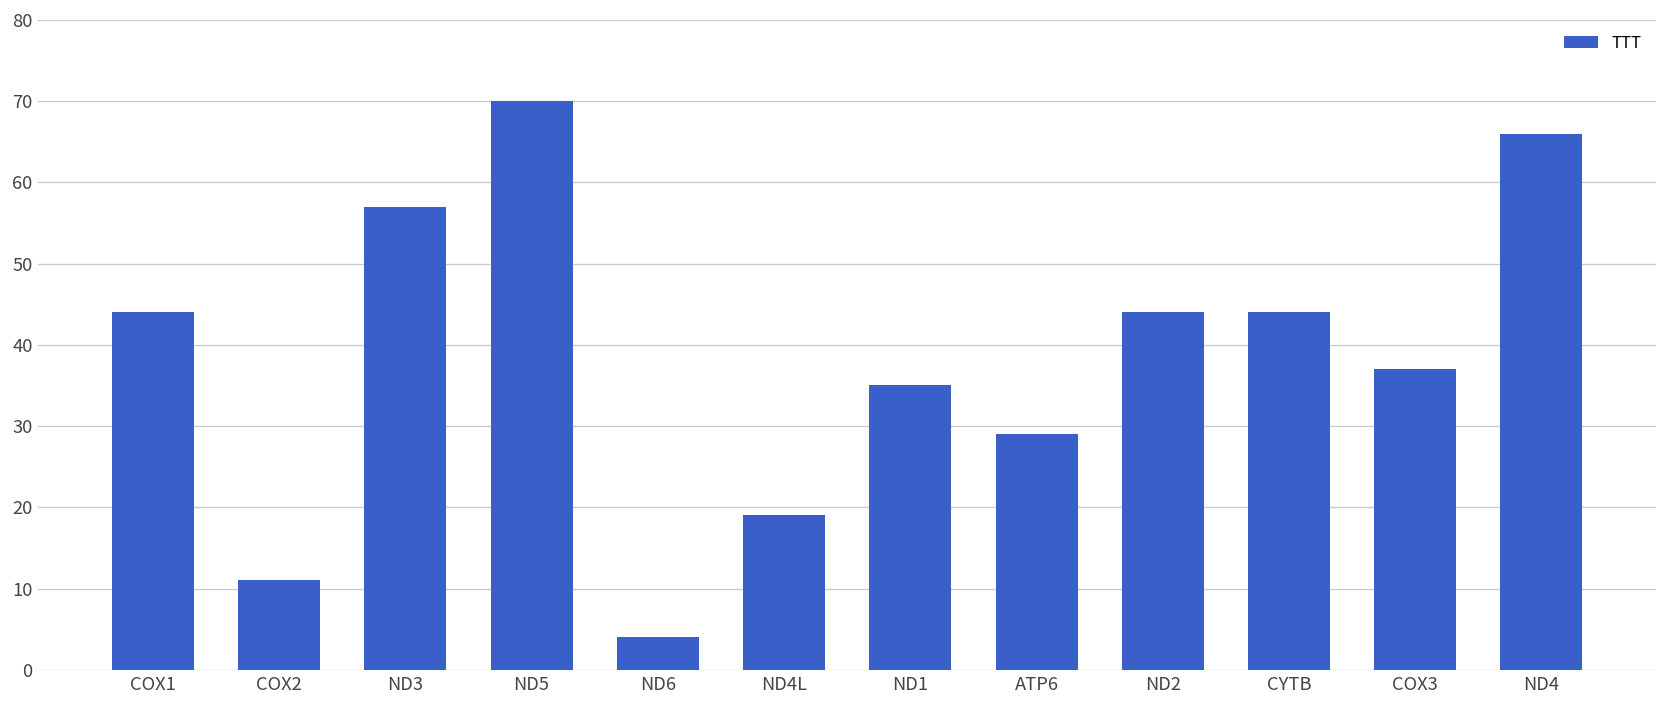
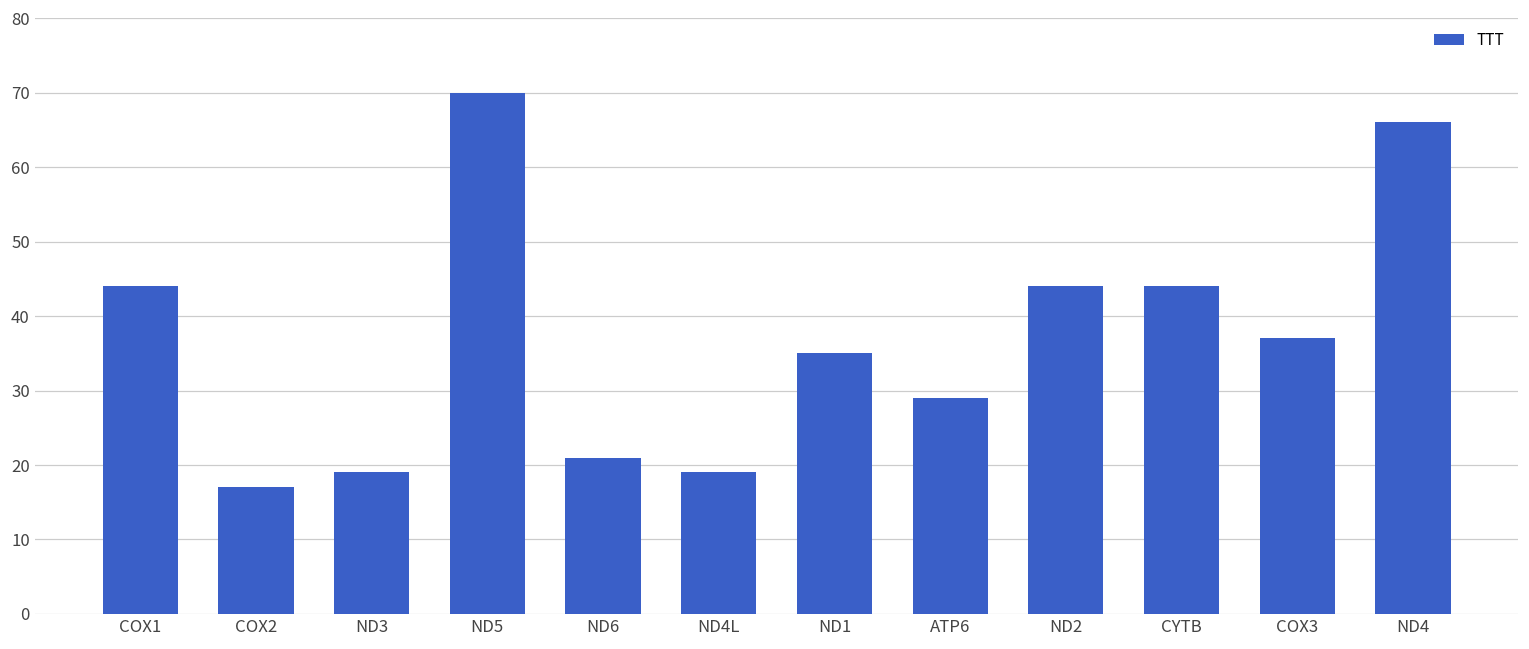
COX2: 11 -> 17
ND3: 57 -> 19
ND6: 4 -> 21
